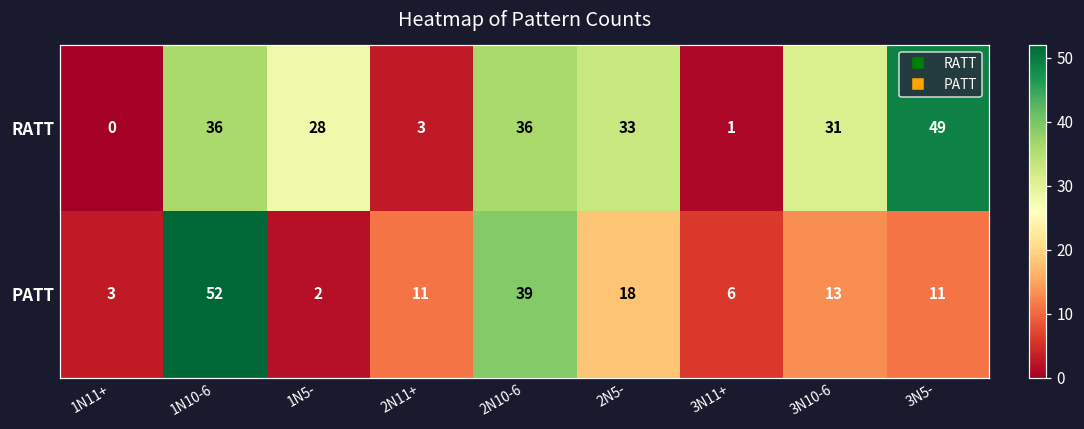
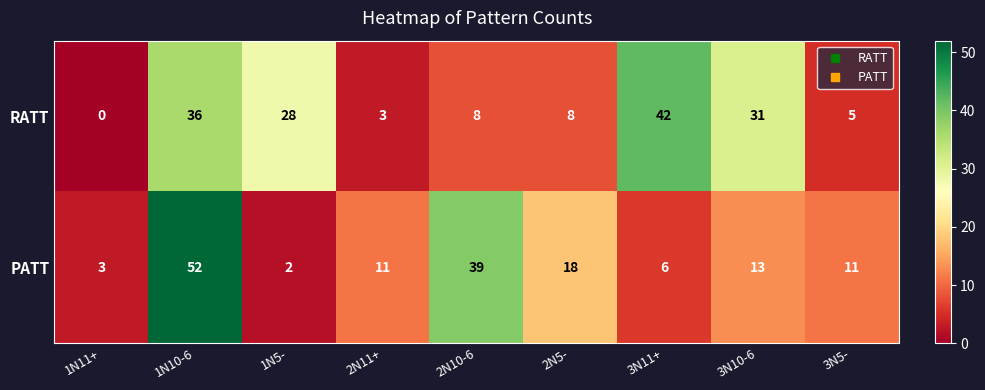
RATT, 2N10-6: 36 -> 8
RATT, 2N5-: 33 -> 8
RATT, 3N11+: 1 -> 42
RATT, 3N5-: 49 -> 5
